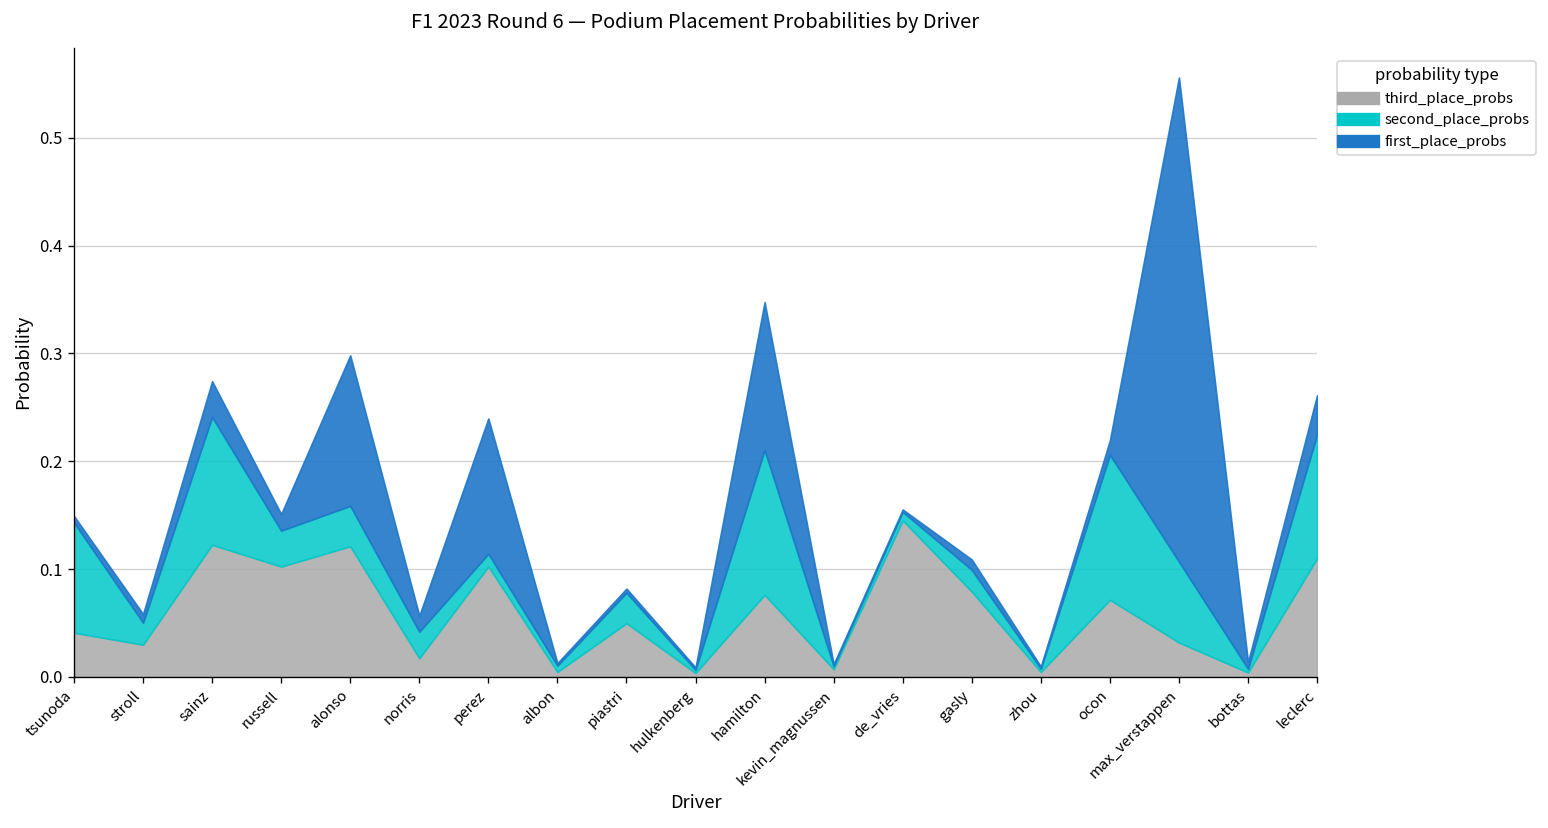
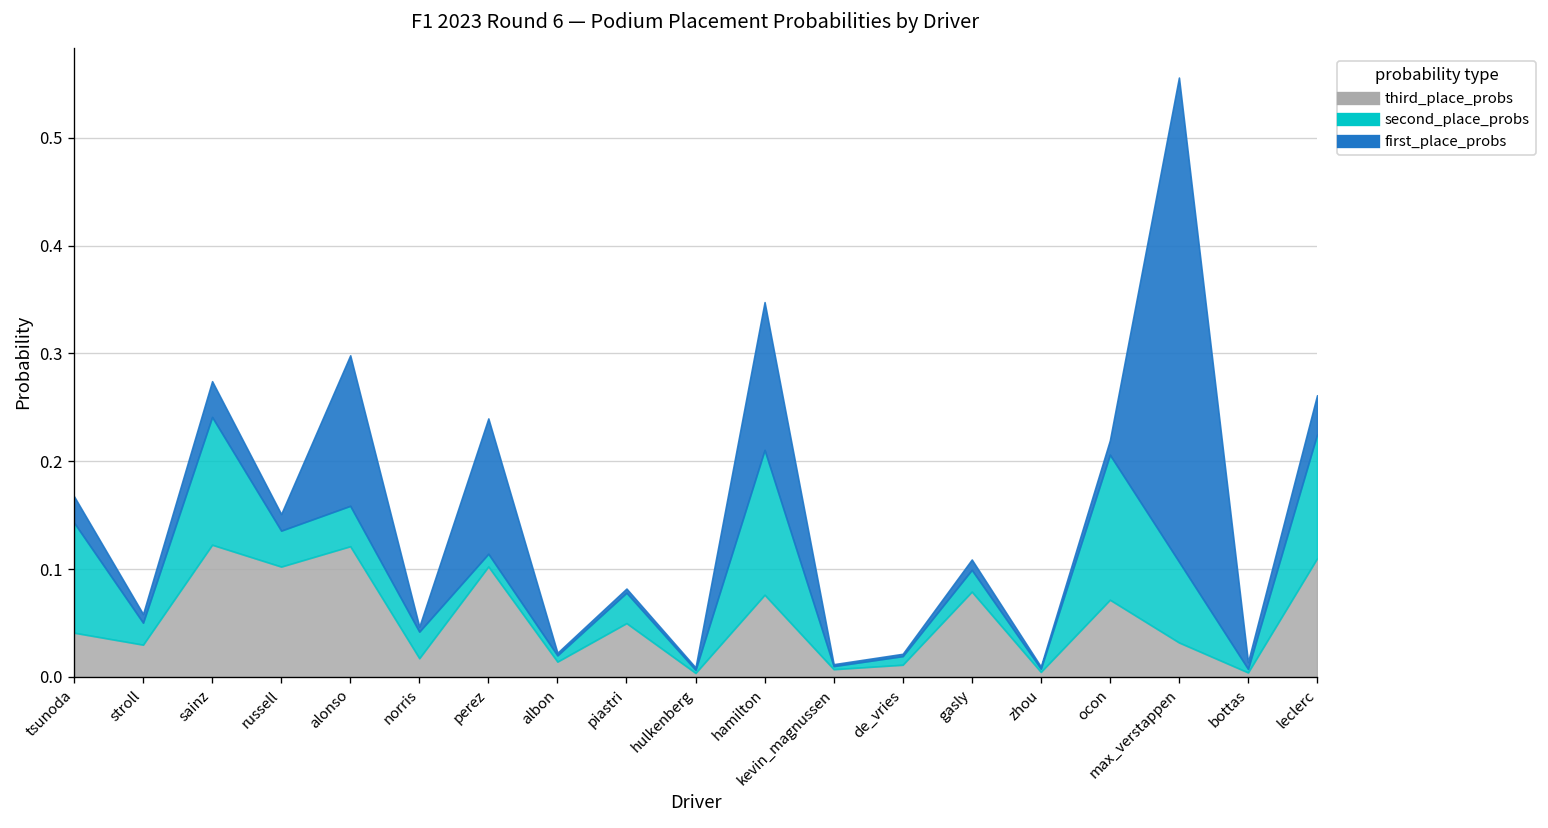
first_place_probs, tsunoda: 0.01 -> 0.02
first_place_probs, norris: 0.01 -> 0.00
third_place_probs, albon: 0.00 -> 0.01
third_place_probs, de_vries: 0.15 -> 0.01
